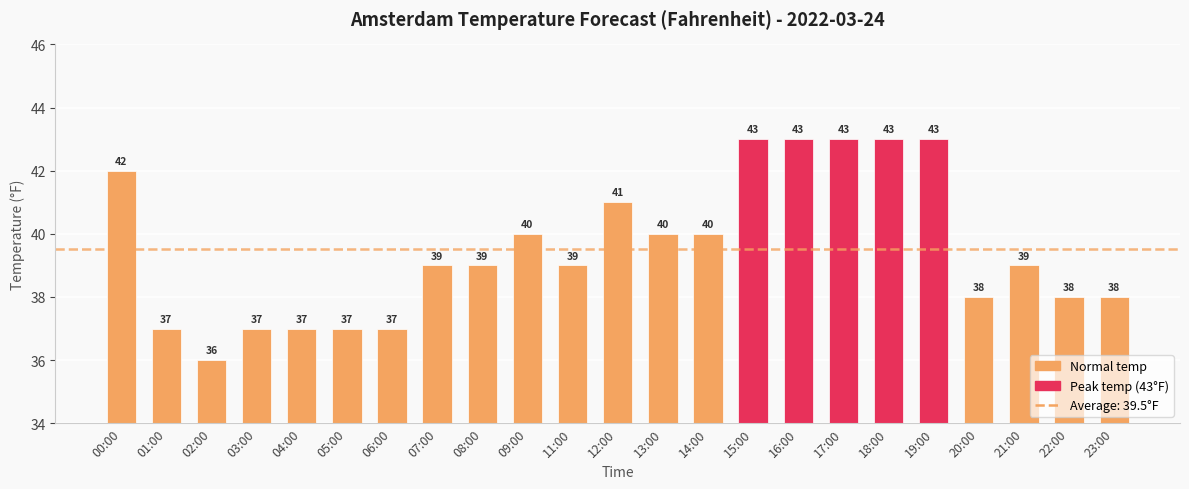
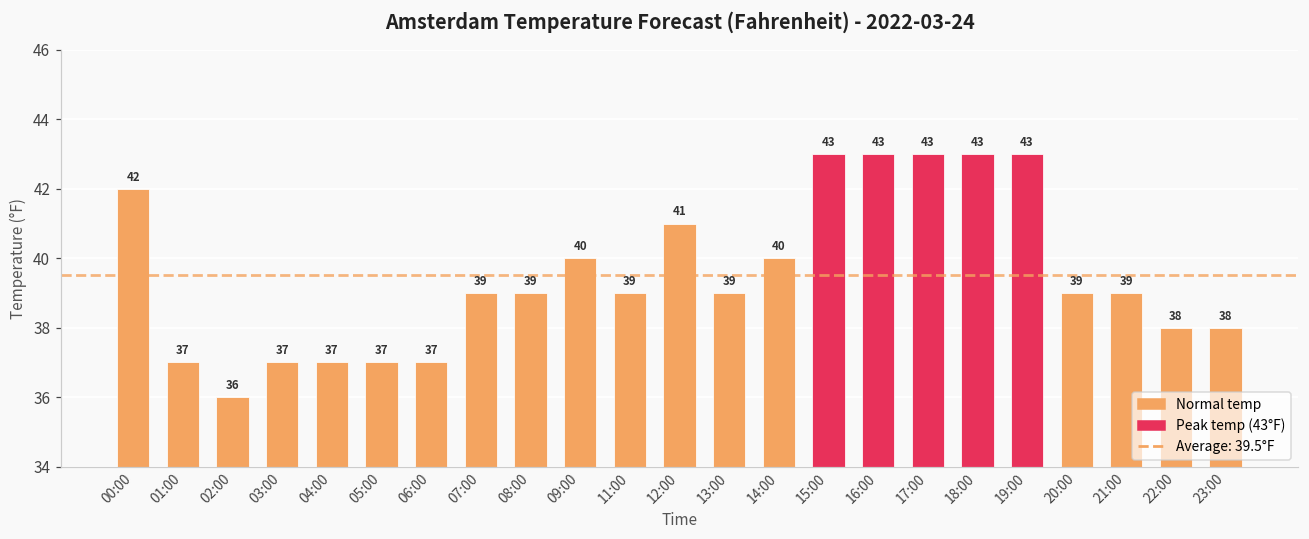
13:00: 40 -> 39
20:00: 38 -> 39
